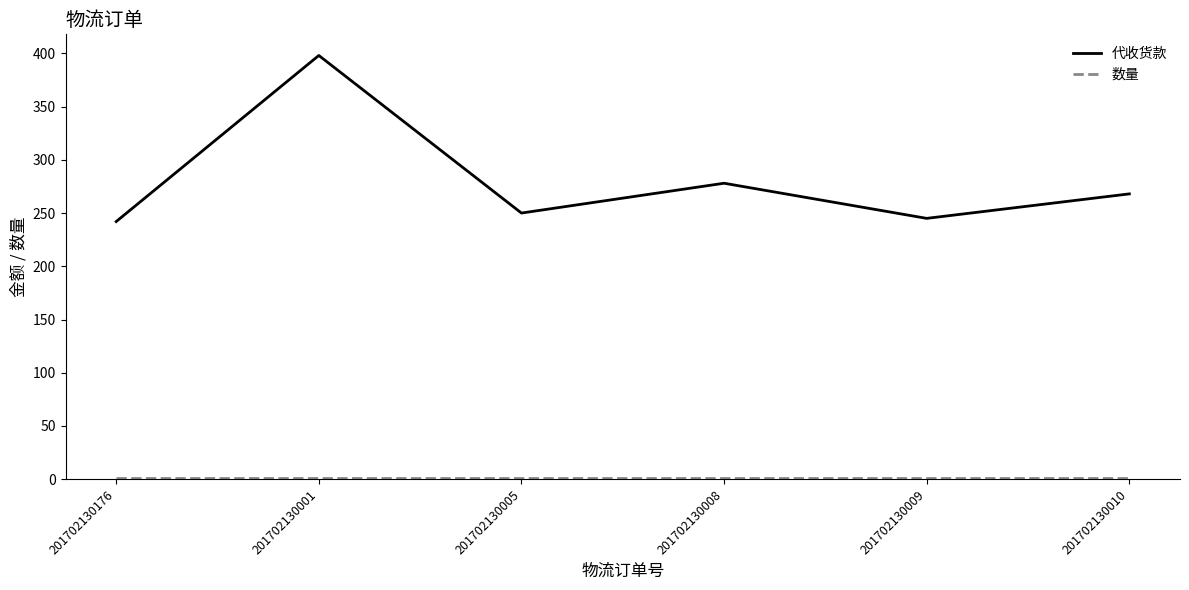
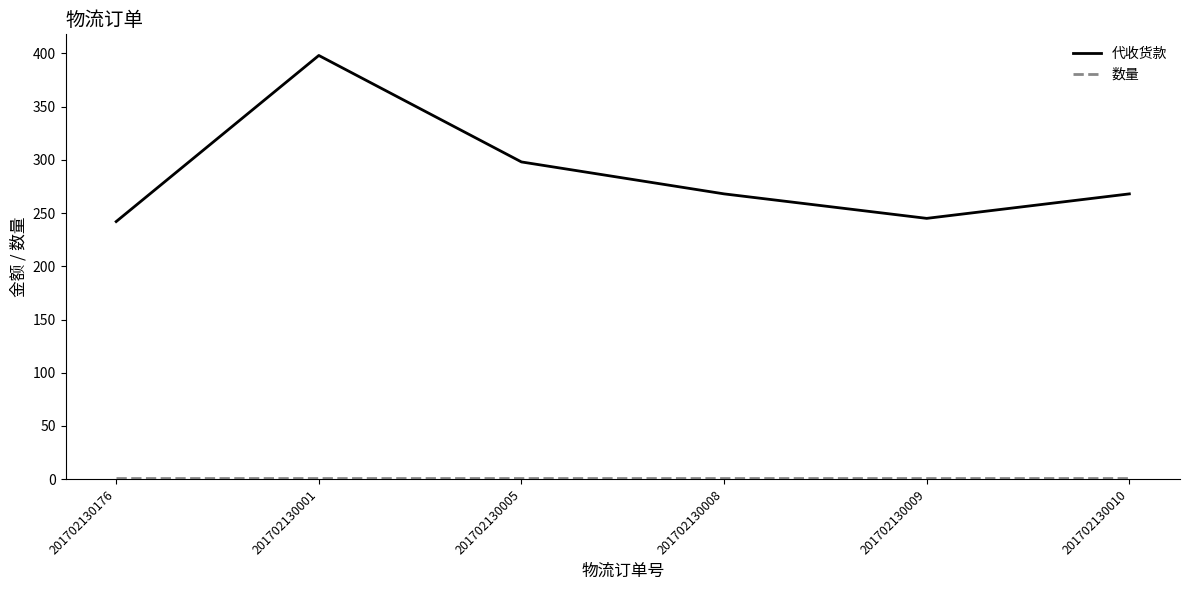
代收货款, 201702130005: 250 -> 298
代收货款, 201702130008: 278 -> 268
